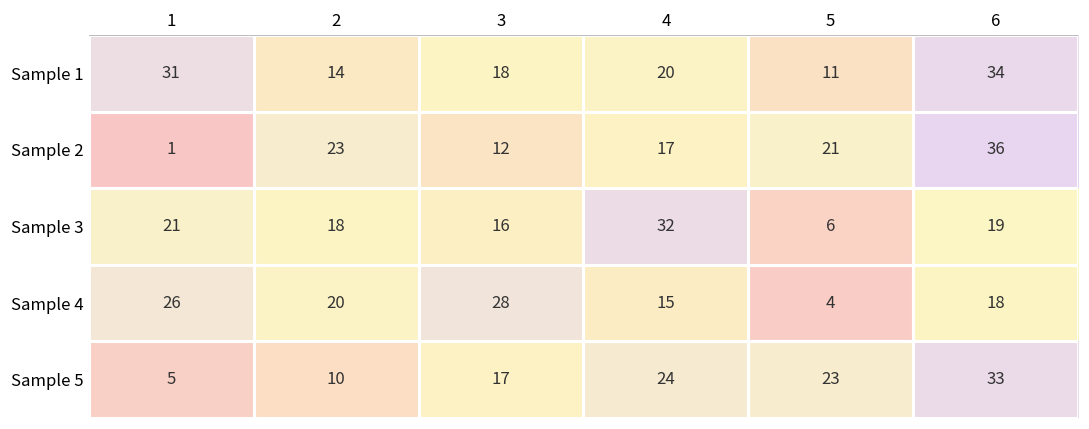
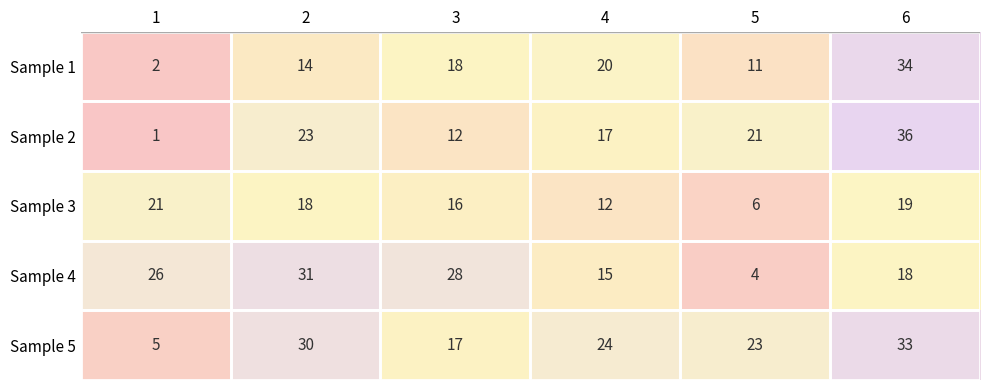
Sample 1, 1: 31 -> 2
Sample 3, 4: 32 -> 12
Sample 4, 2: 20 -> 31
Sample 5, 2: 10 -> 30
